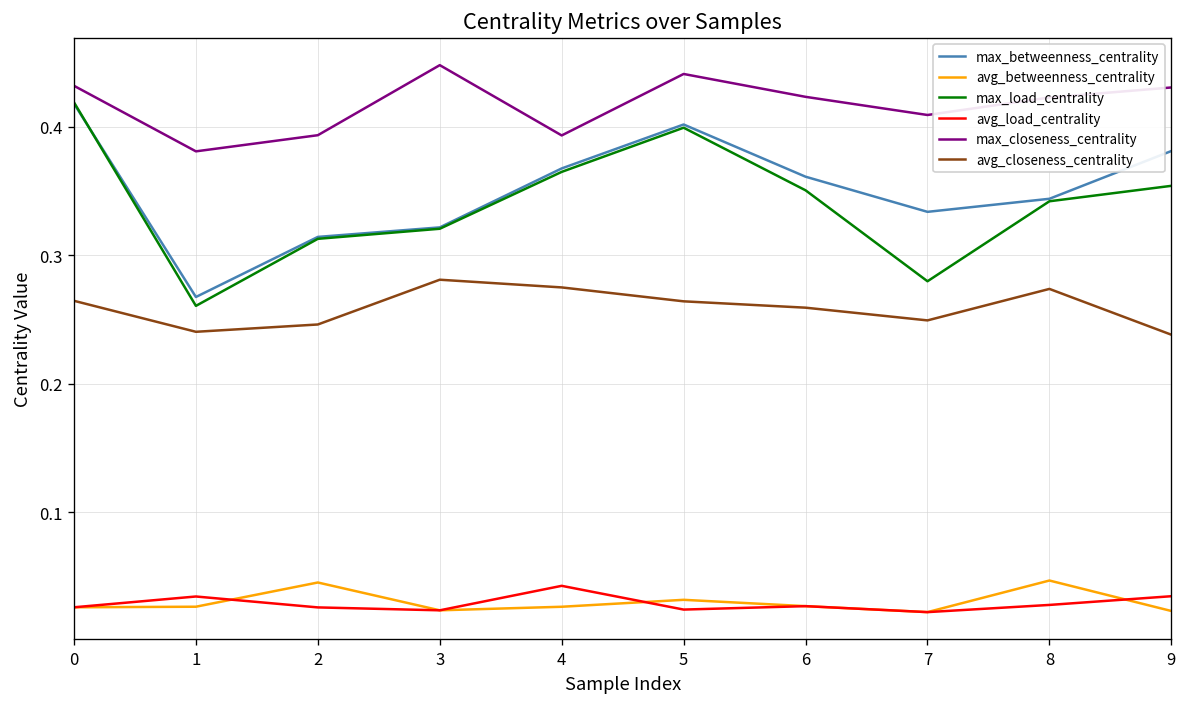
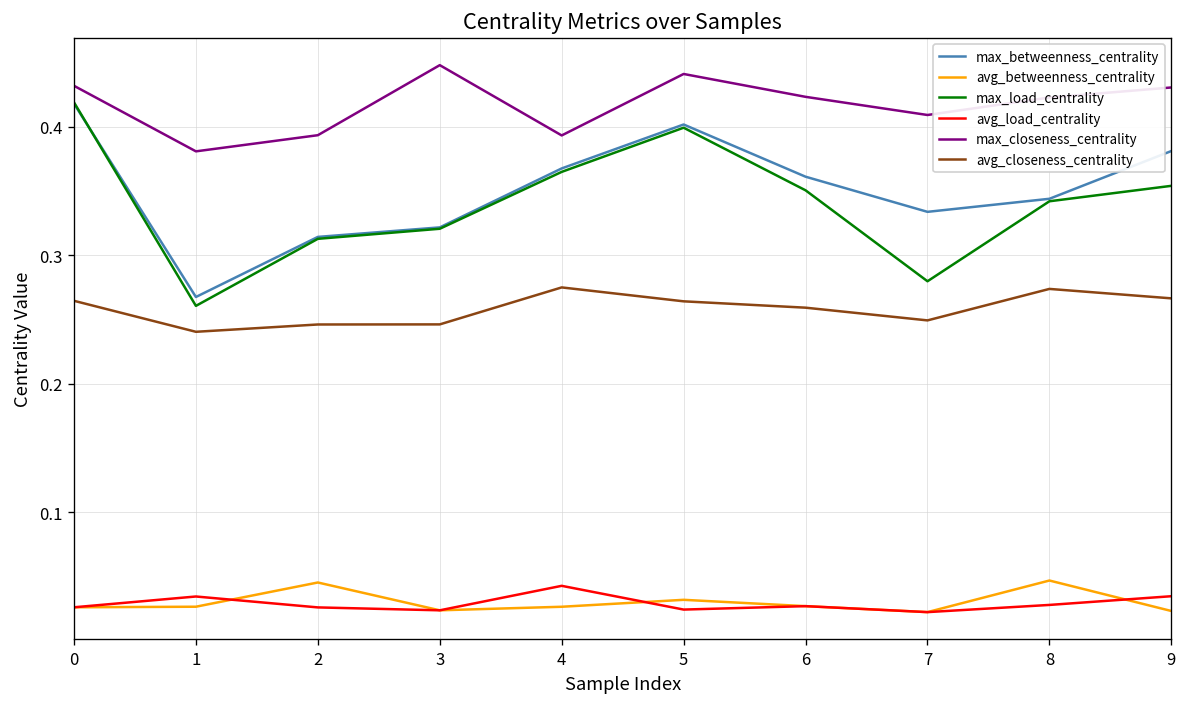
avg_closeness_centrality, 3: 0.281 -> 0.246
avg_closeness_centrality, 9: 0.238 -> 0.266
